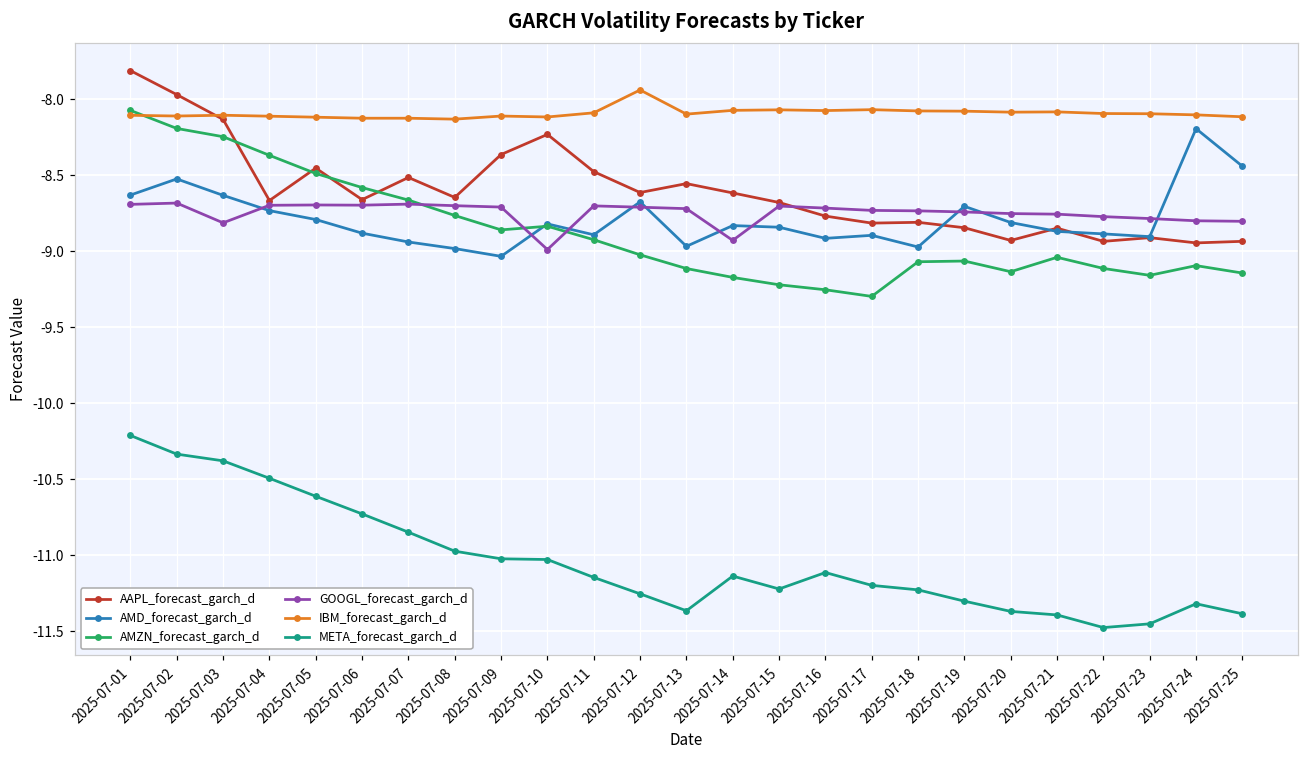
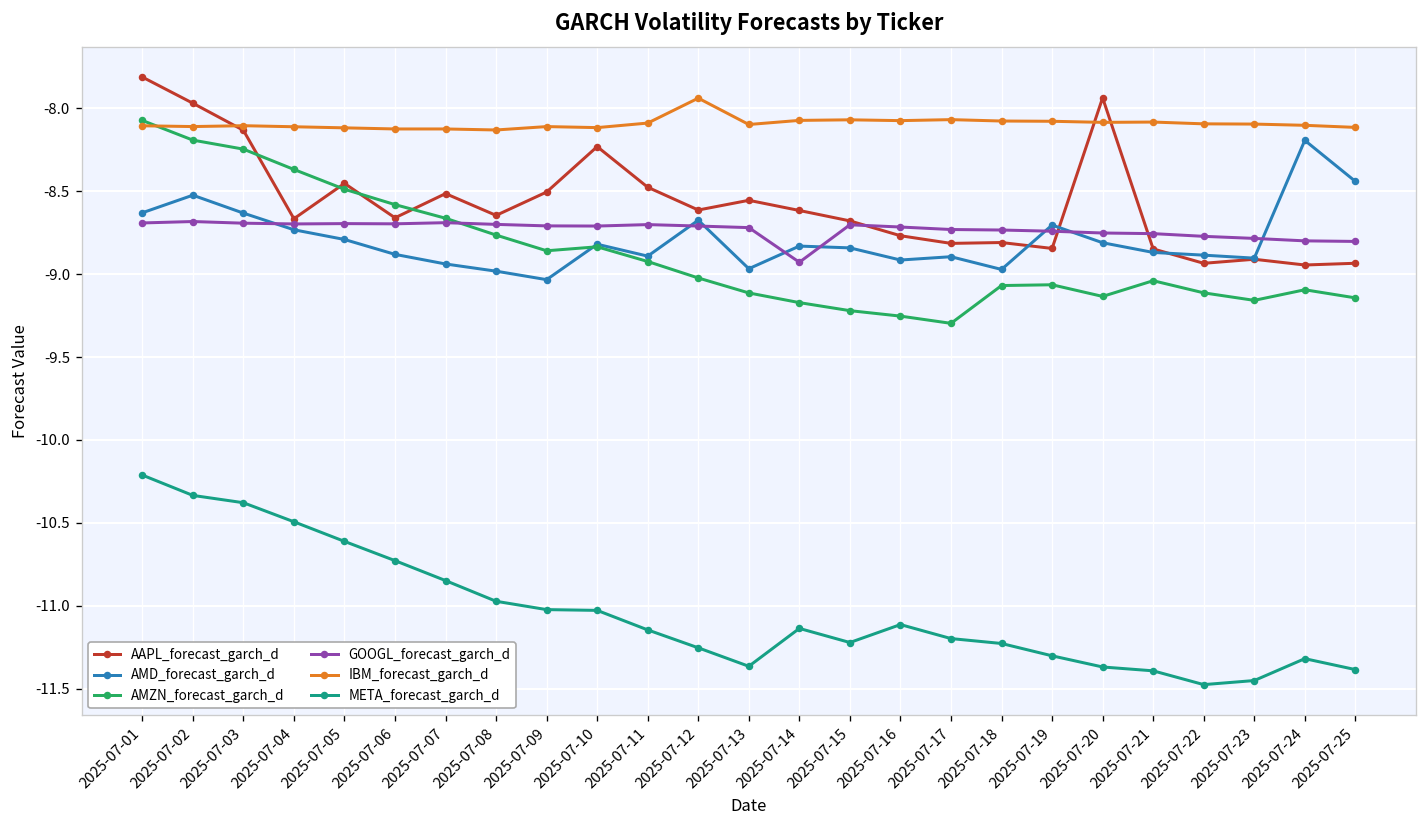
GOOGL_forecast_garch_d, 2025-07-03: -8.81 -> -8.69
AAPL_forecast_garch_d, 2025-07-09: -8.36 -> -8.50
GOOGL_forecast_garch_d, 2025-07-10: -8.99 -> -8.71
AAPL_forecast_garch_d, 2025-07-20: -8.93 -> -7.94
